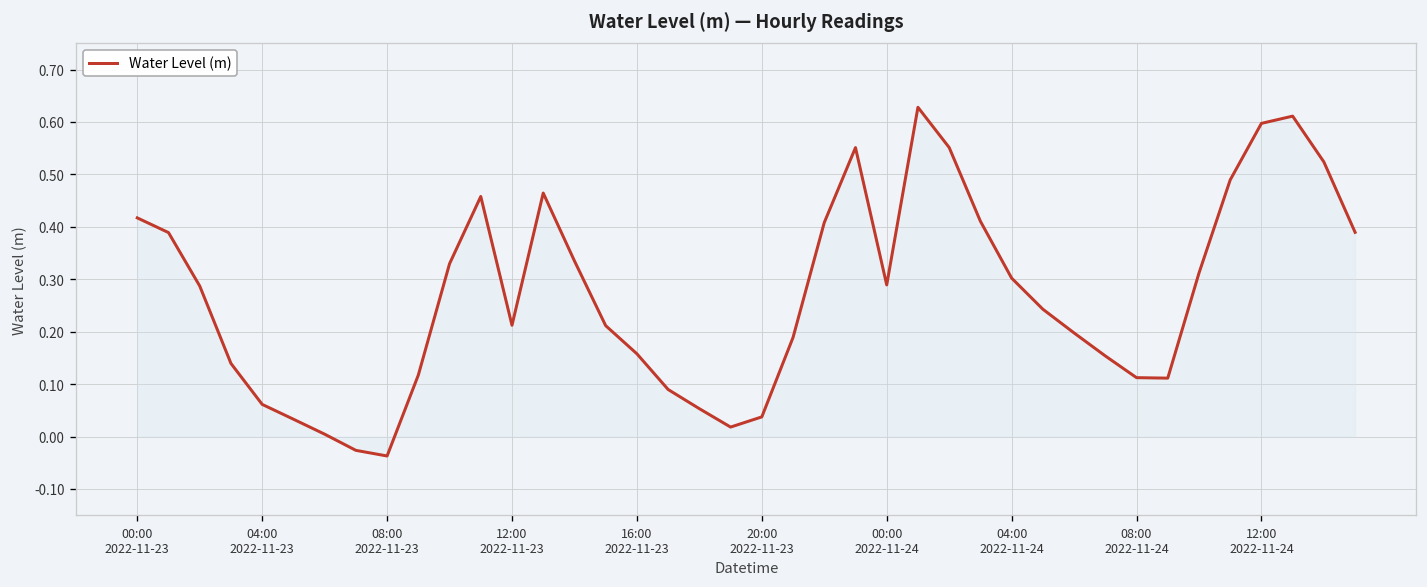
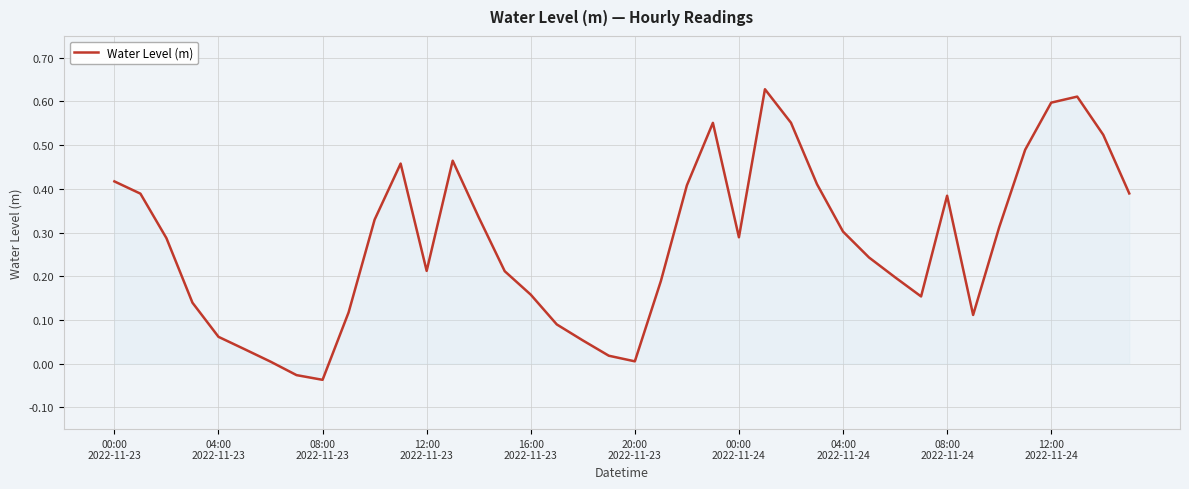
Water Level (m), 20:00 2022-11-23: 0.04 -> 0.01
Water Level (m), 08:00 2022-11-24: 0.11 -> 0.38
